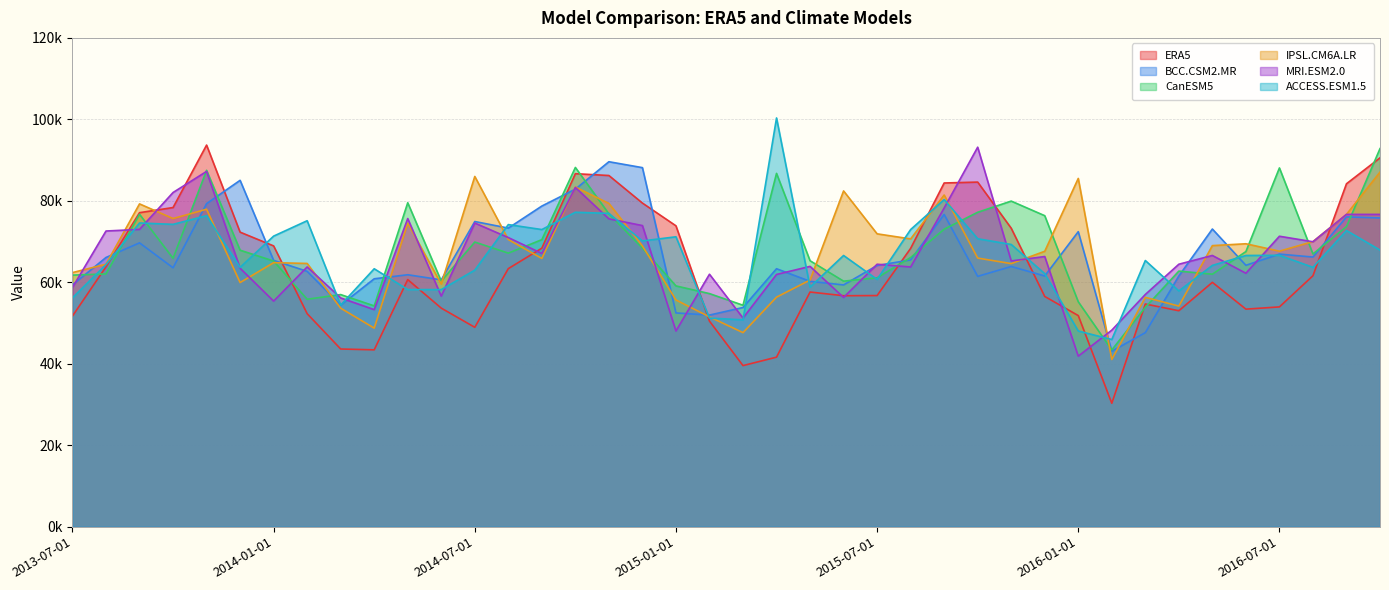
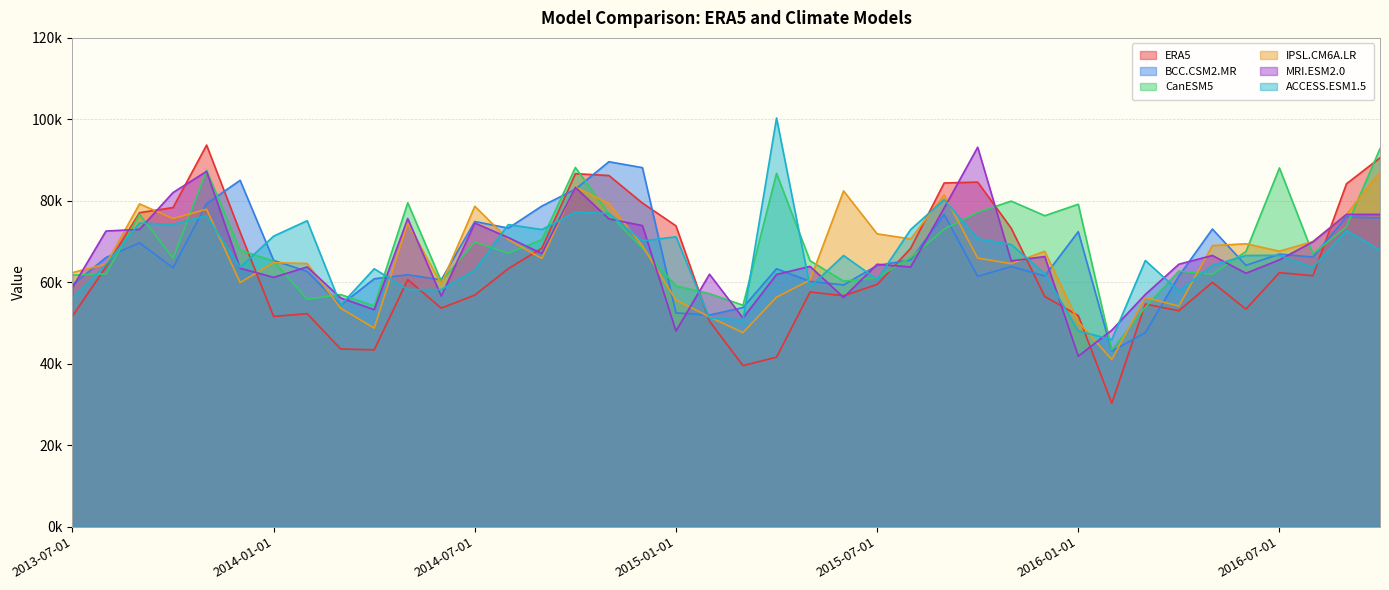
ERA5, 2014-01-01: 69000 -> 52000
MRI.ESM2.0, 2014-01-01: 55000 -> 61000
ERA5, 2014-07-01: 49000 -> 57000
IPSL.CM6A.LR, 2014-07-01: 86000 -> 79000
ERA5, 2015-07-01: 57000 -> 59000
CanESM5, 2016-01-01: 55000 -> 79000
IPSL.CM6A.LR, 2016-01-01: 85000 -> 50000
ERA5, 2016-07-01: 54000 -> 62000
MRI.ESM2.0, 2016-07-01: 71000 -> 66000
